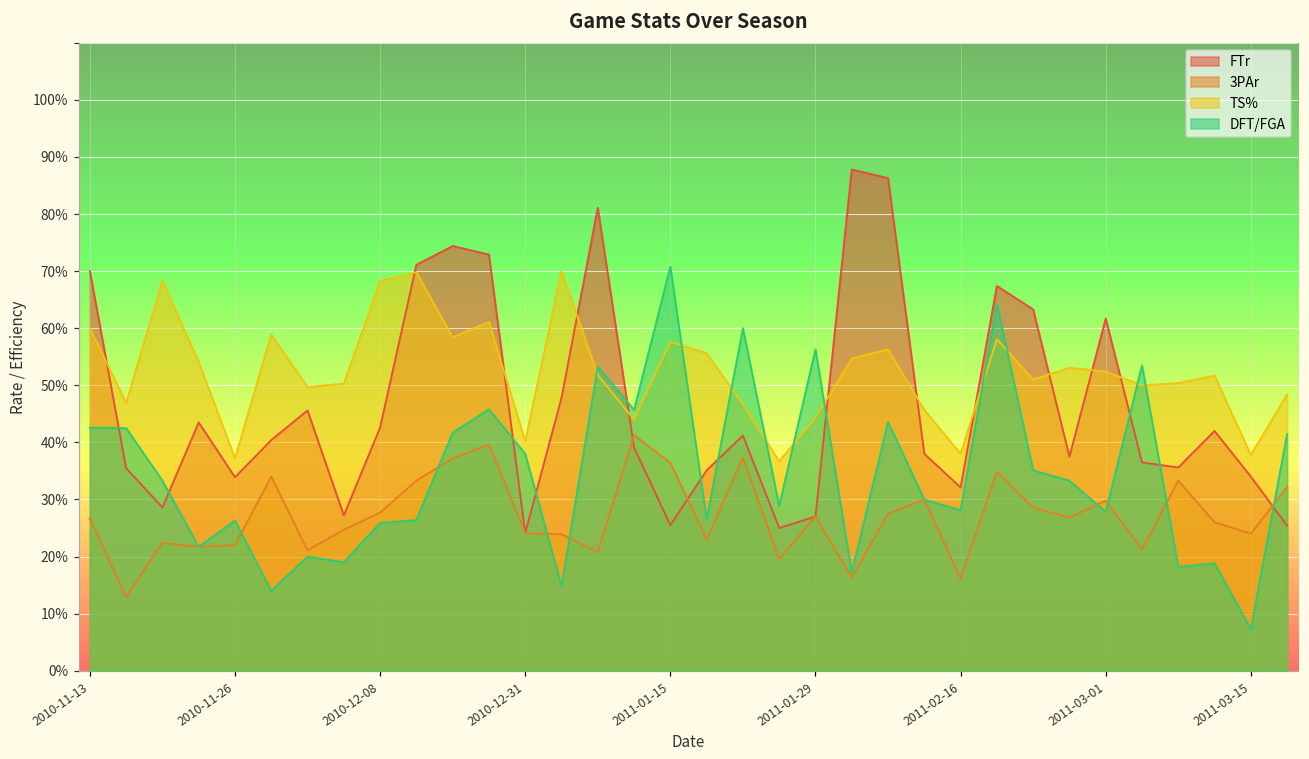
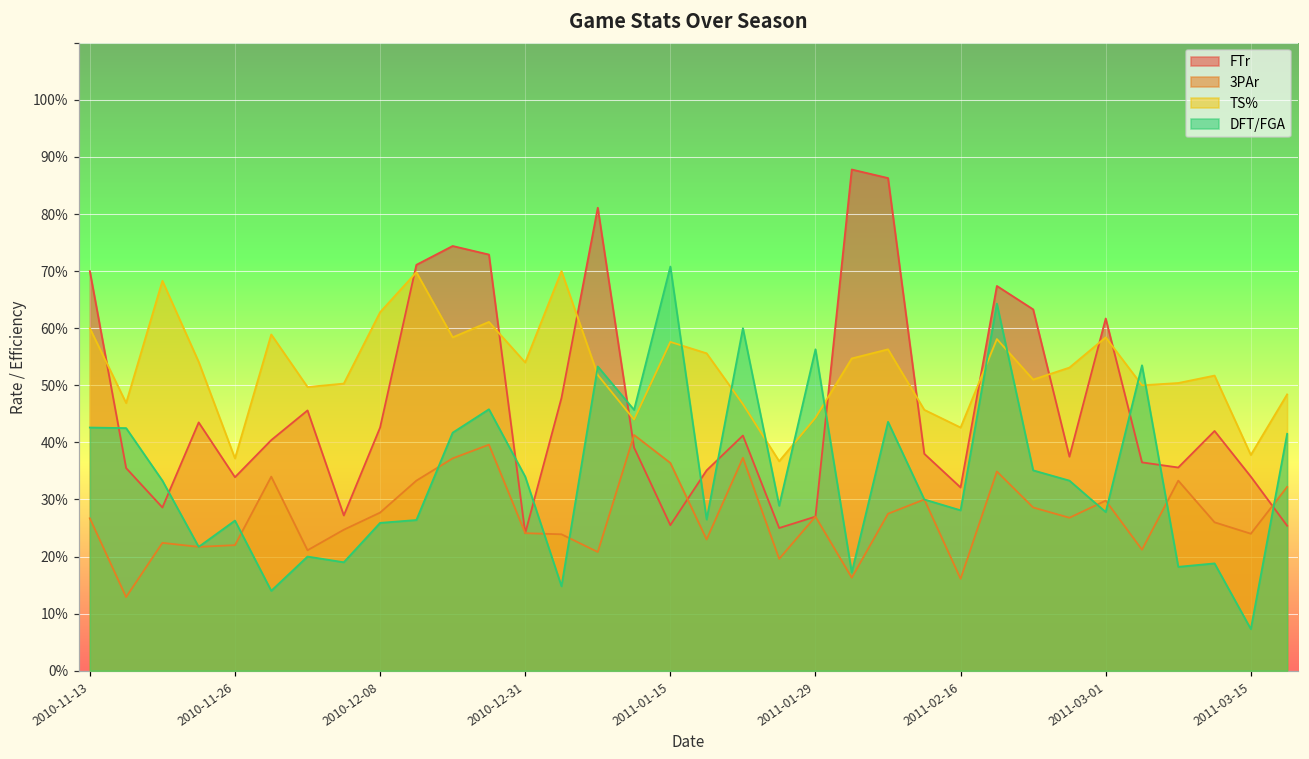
TS%, 2010-12-08: 68% -> 63%
TS%, 2010-12-31: 40% -> 54%
DFT/FGA, 2010-12-31: 38% -> 34%
TS%, 2011-02-16: 38% -> 43%
TS%, 2011-03-01: 52% -> 58%
